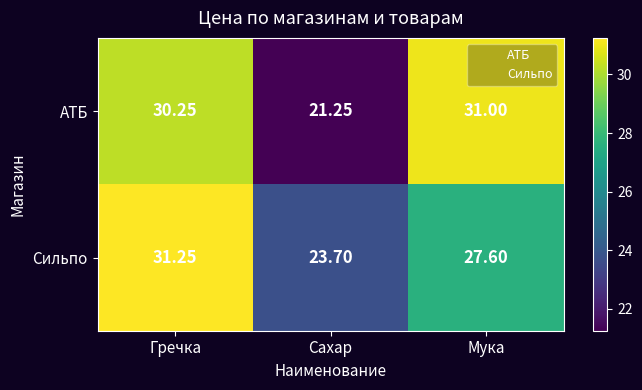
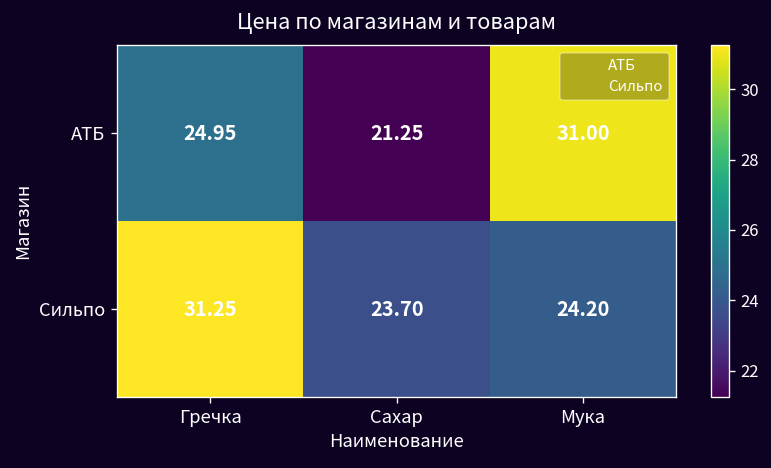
АТБ, Гречка: 30.25 -> 24.95
Сильпо, Мука: 27.60 -> 24.20
